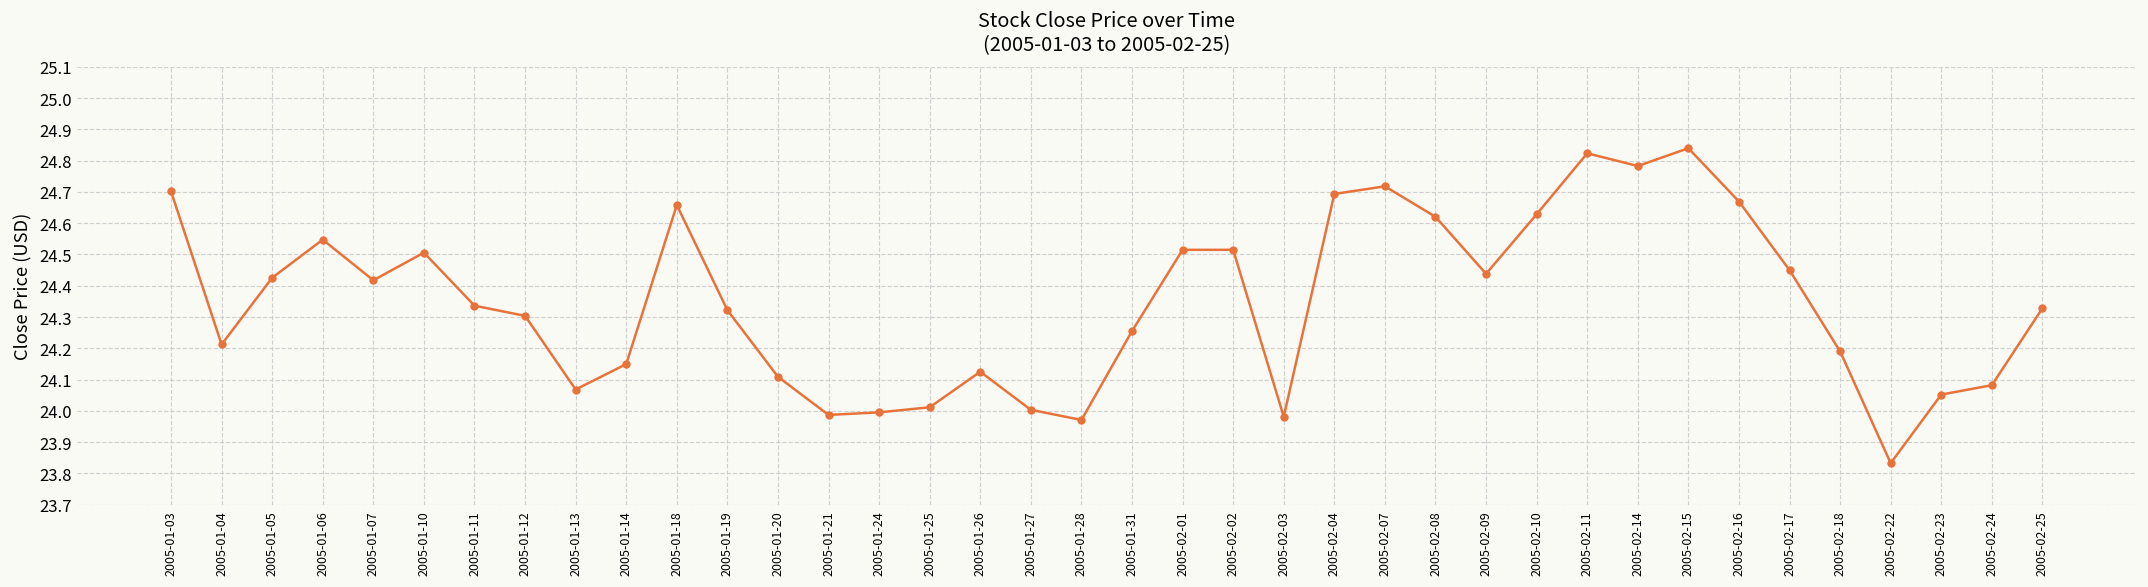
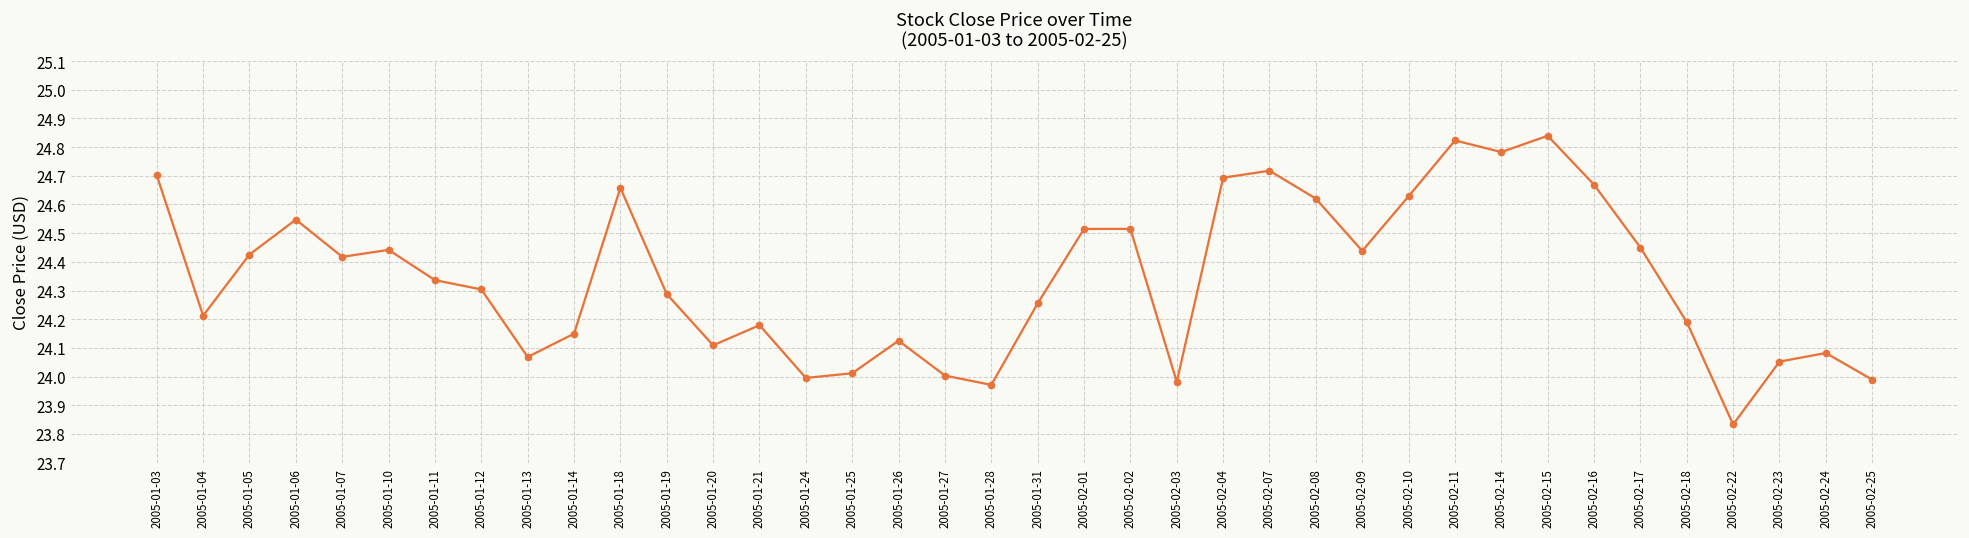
2005-01-10: 24.51 -> 24.44
2005-01-19: 24.32 -> 24.29
2005-01-21: 23.99 -> 24.18
2005-02-25: 24.33 -> 23.99
